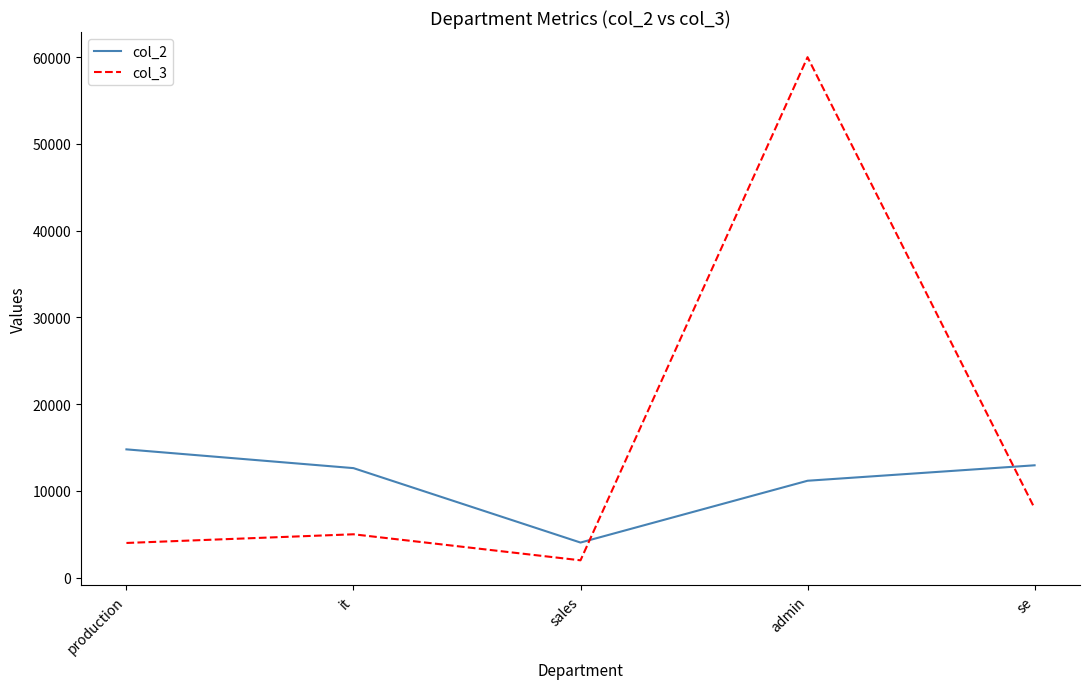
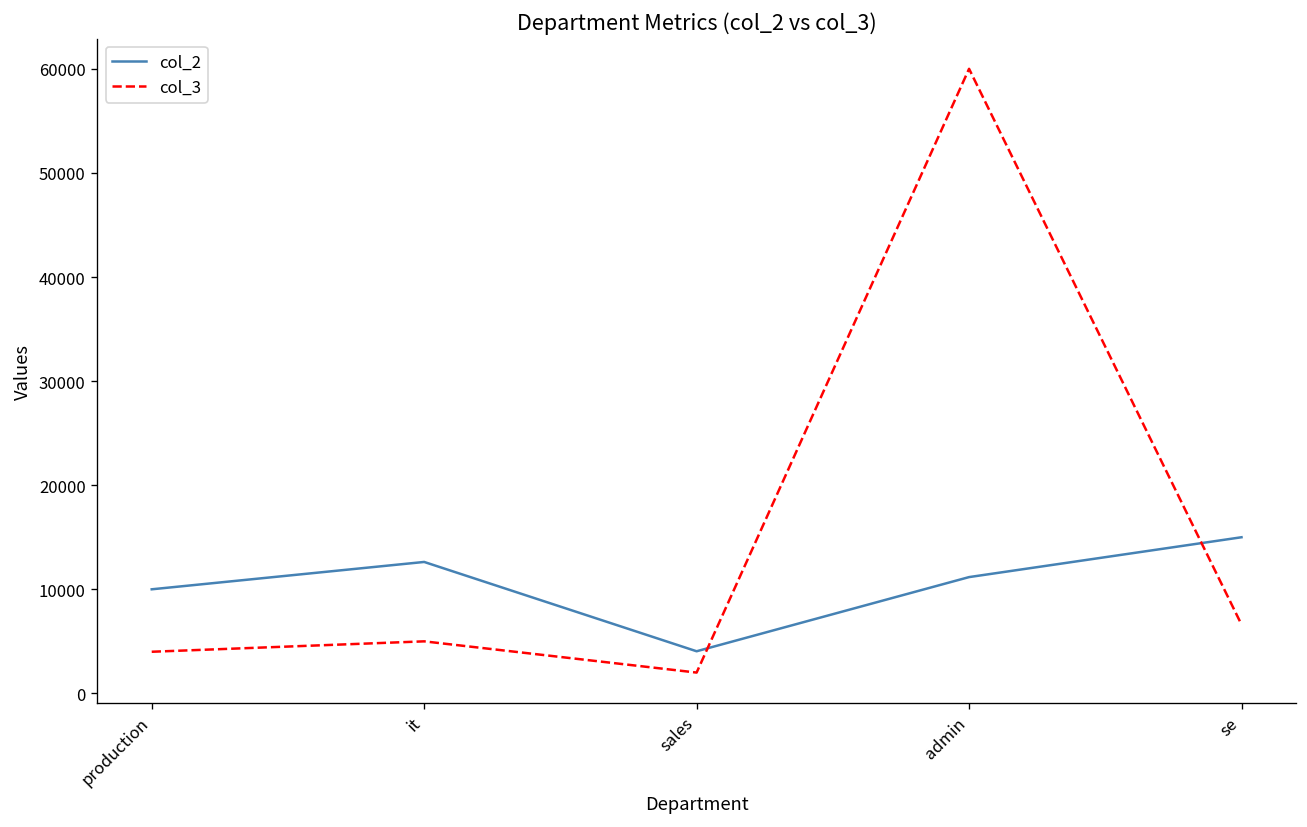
col_2, production: 15000 -> 10000
col_2, se: 13000 -> 15000
col_3, se: 8000 -> 7000
